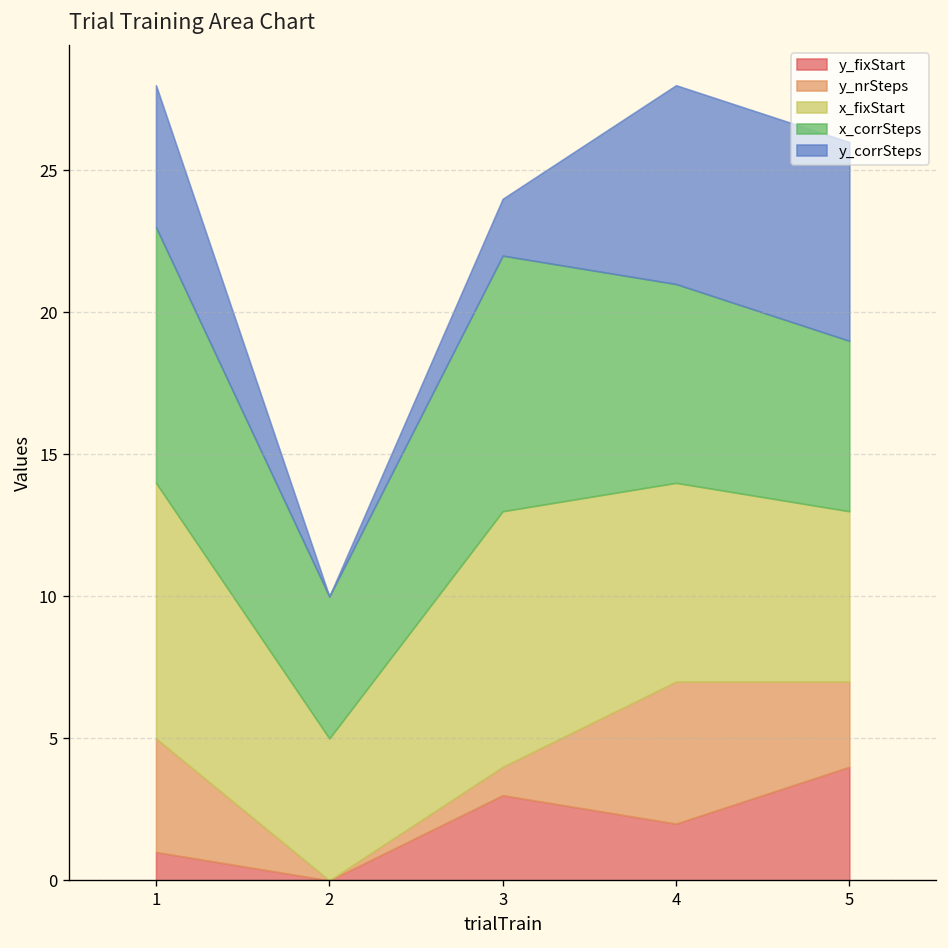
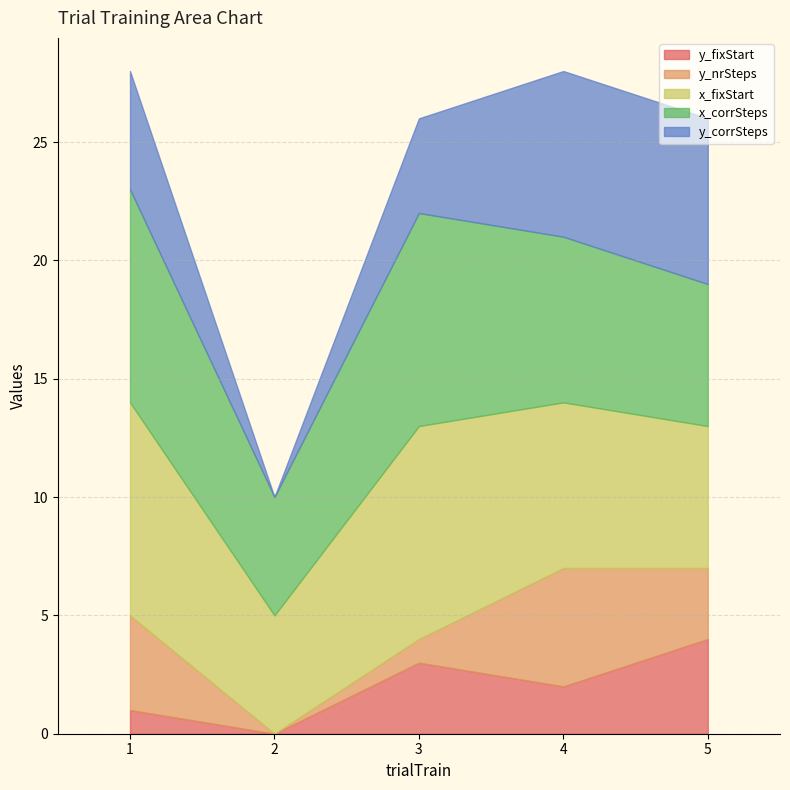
y_corrSteps, 3: 2 -> 4
